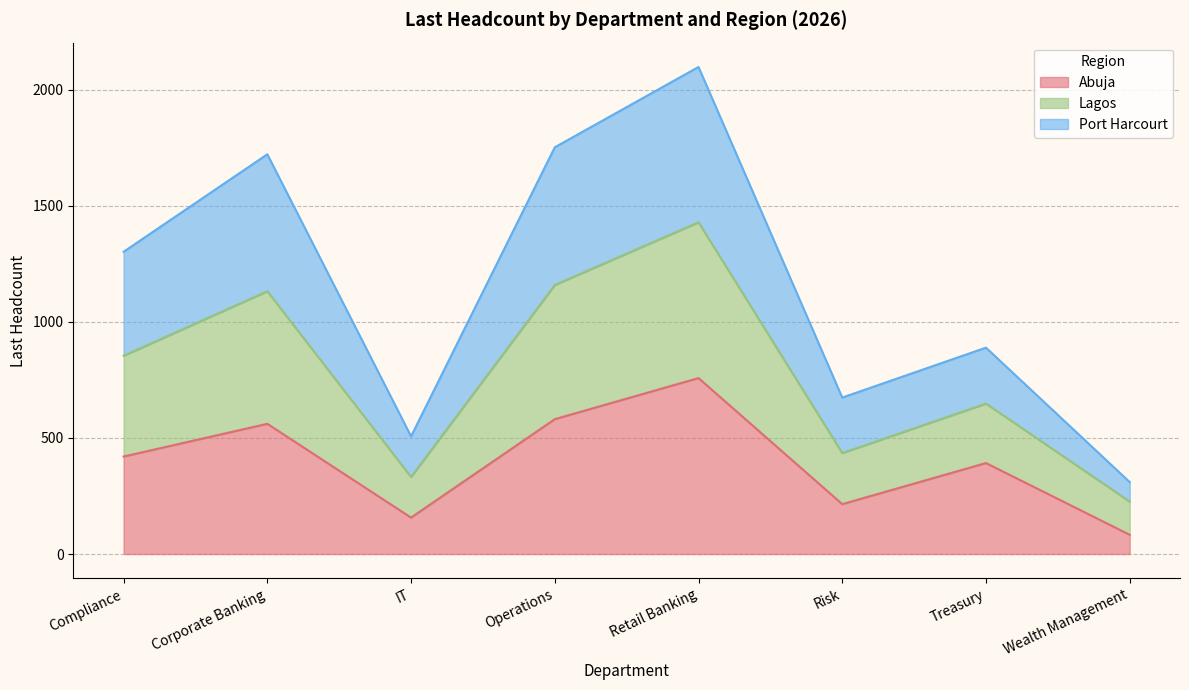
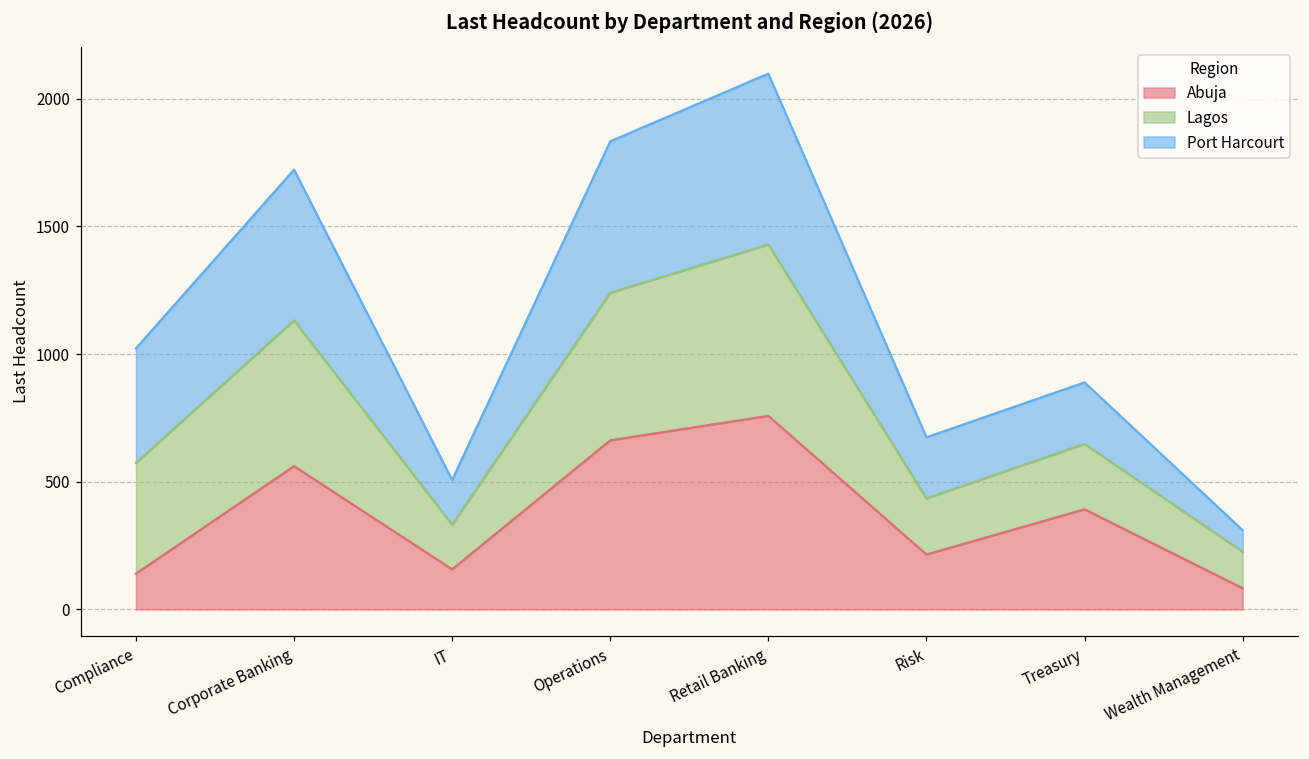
Abuja, Compliance: 420 -> 140
Abuja, Operations: 580 -> 660
